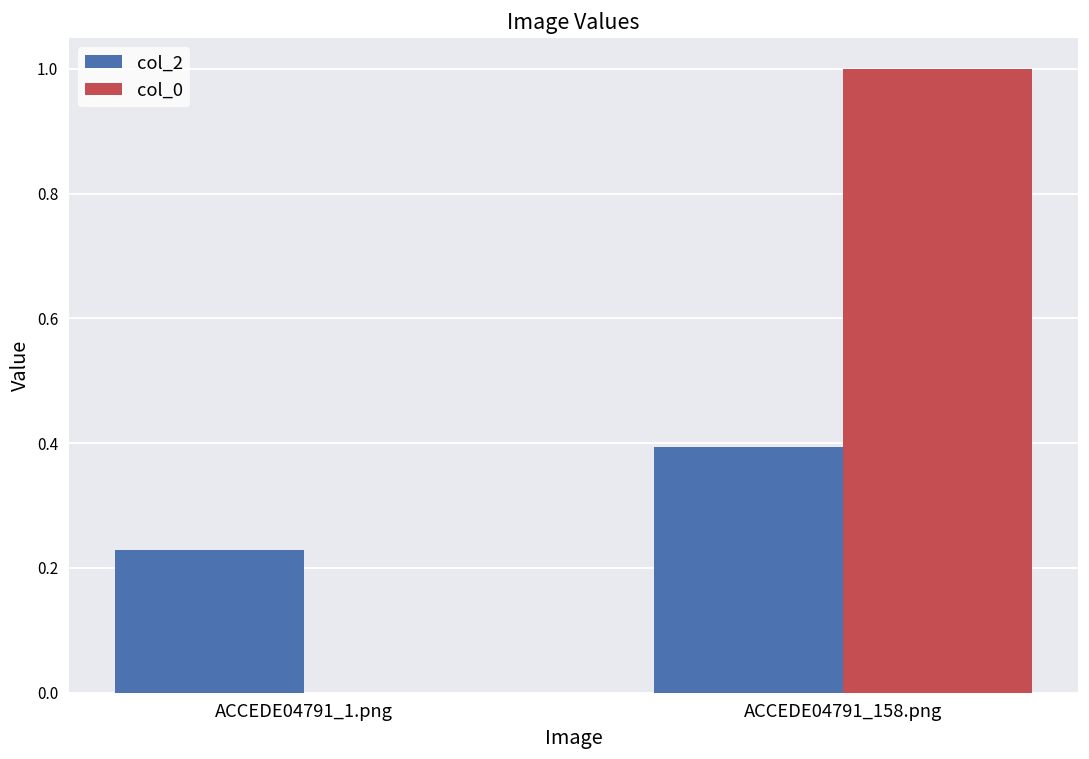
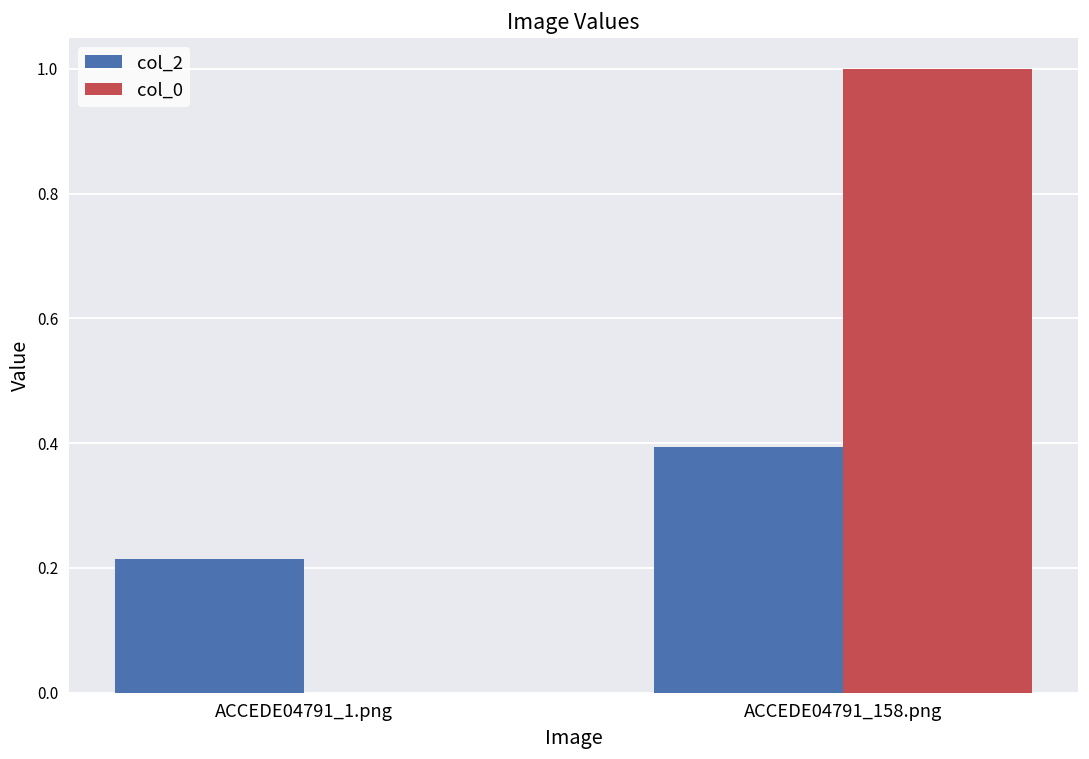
col_2, ACCEDE04791_1.png: 0.23 -> 0.21
